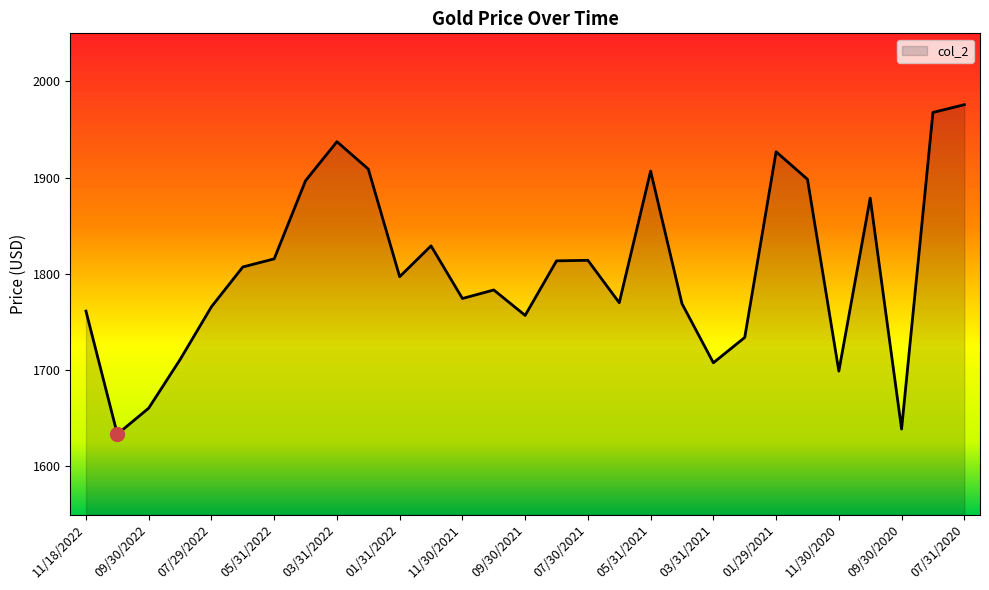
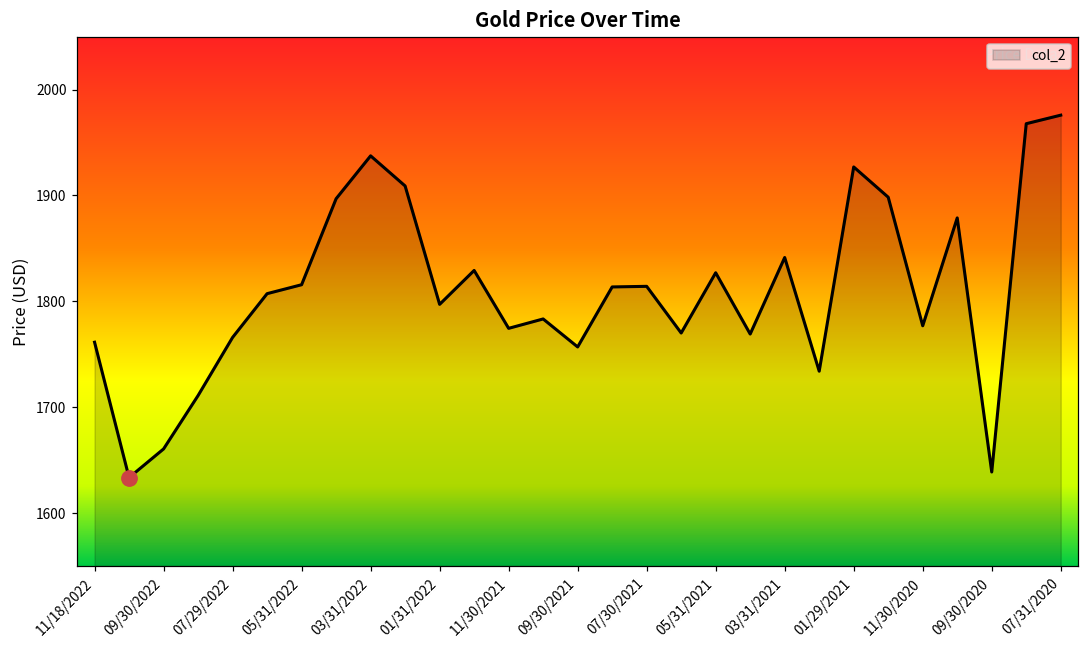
col_2, 05/31/2021: 1910 -> 1830
col_2, 03/31/2021: 1710 -> 1840
col_2, 11/30/2020: 1700 -> 1780
